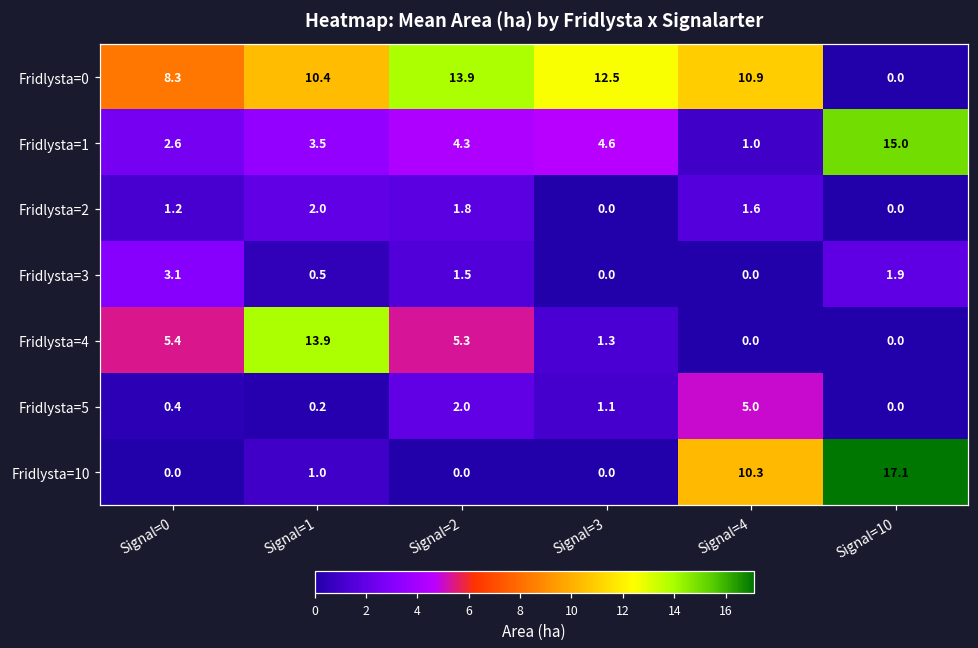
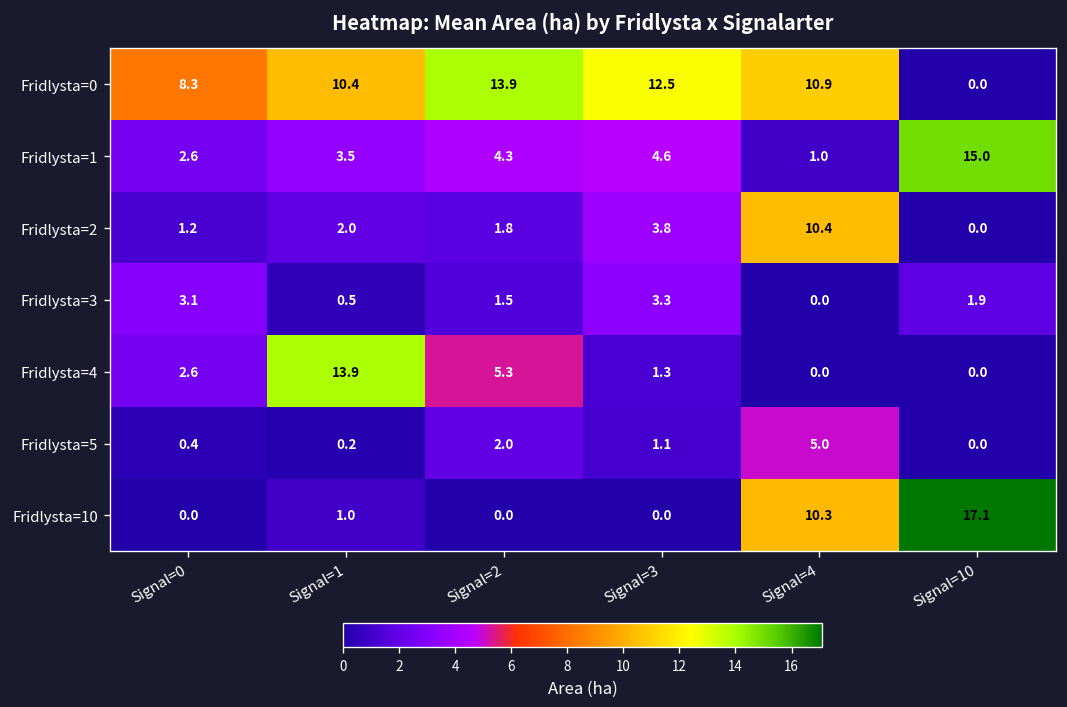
Fridlysta=2, Signal=3: 0.0 -> 3.8
Fridlysta=2, Signal=4: 1.6 -> 10.4
Fridlysta=3, Signal=3: 0.0 -> 3.3
Fridlysta=4, Signal=0: 5.4 -> 2.6
